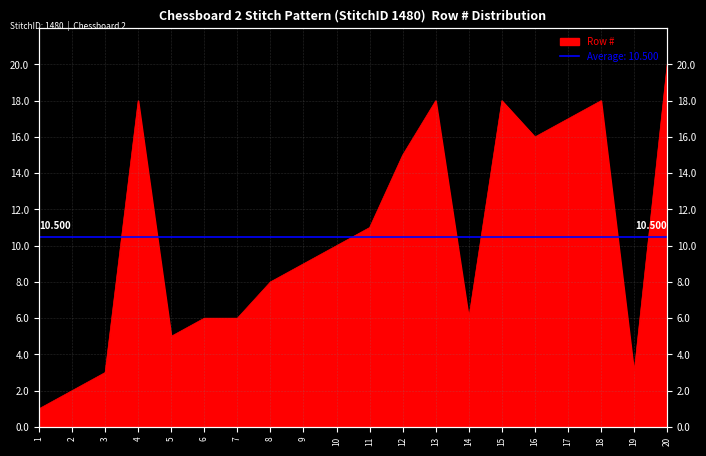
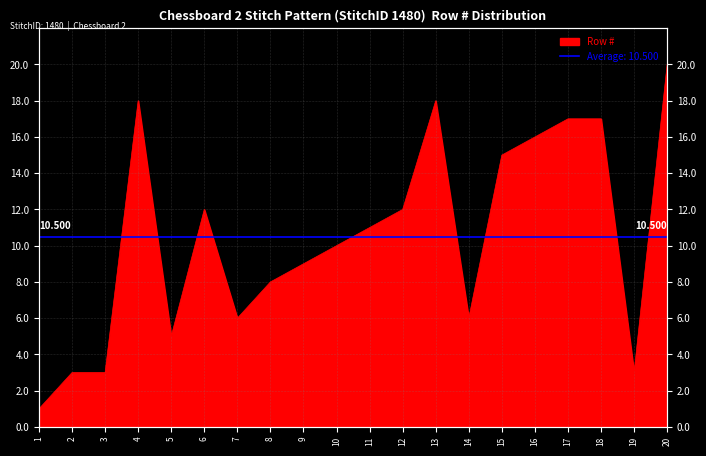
2: 2 -> 3
6: 6 -> 12
12: 15 -> 12
15: 18 -> 15
18: 18 -> 17
